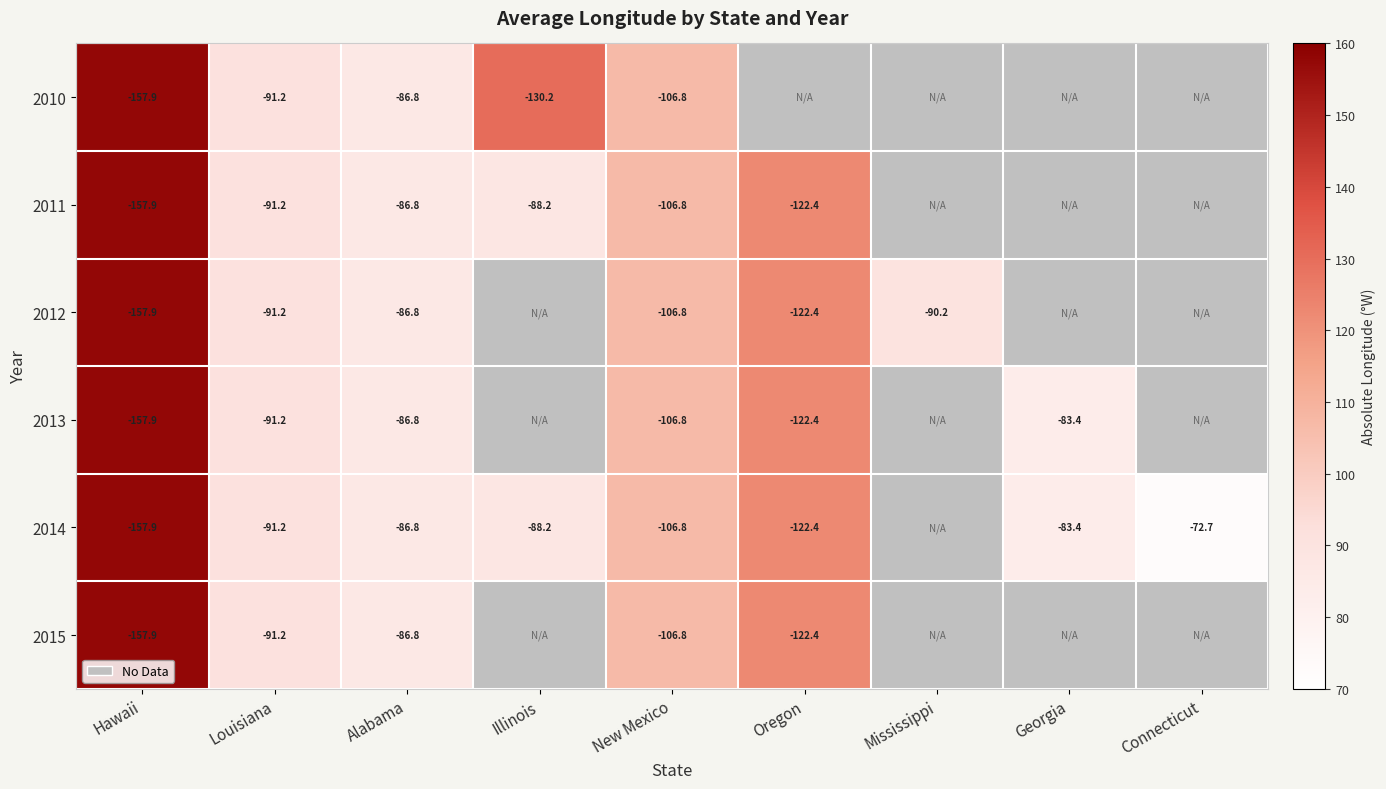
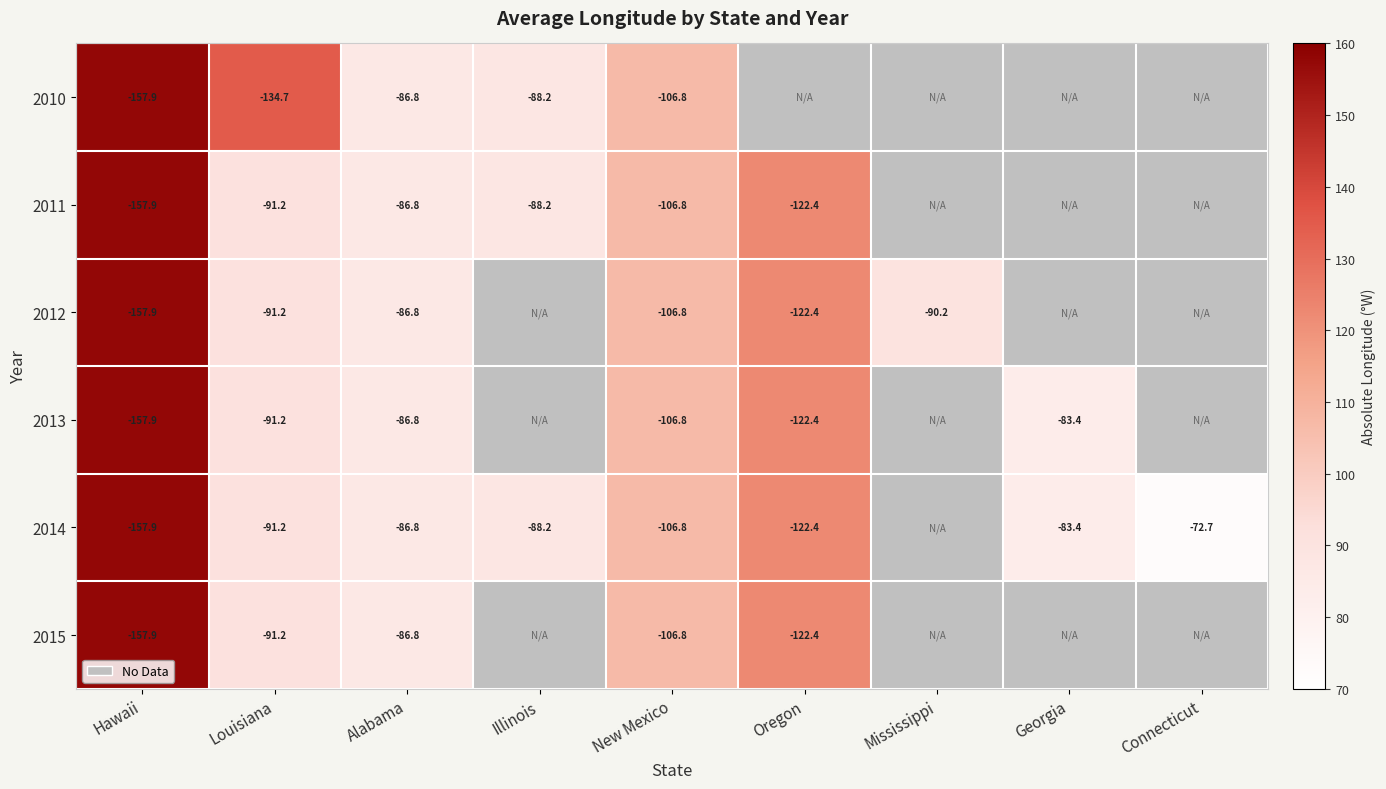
2010, Louisiana: -91.2 -> -134.7
2010, Illinois: -130.2 -> -88.2
